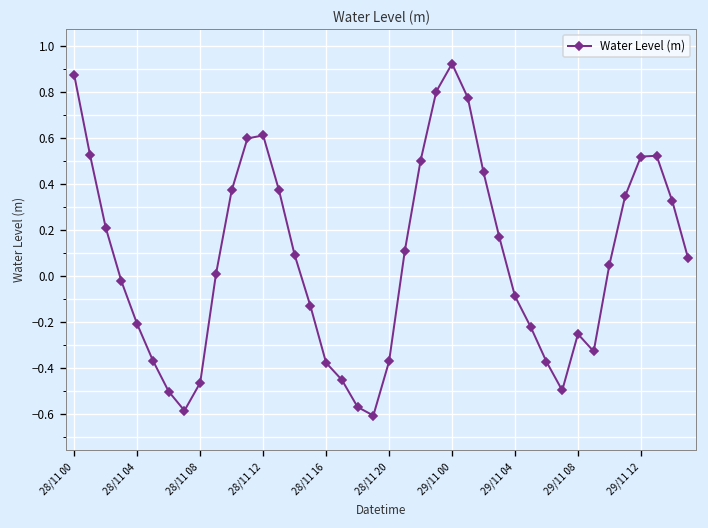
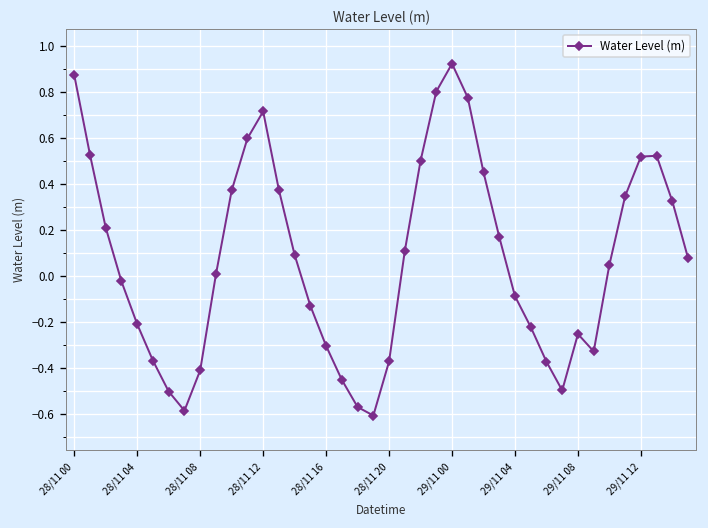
28/11 08: -0.46 -> -0.41
28/11 12: 0.61 -> 0.72
28/11 16: -0.38 -> -0.30
